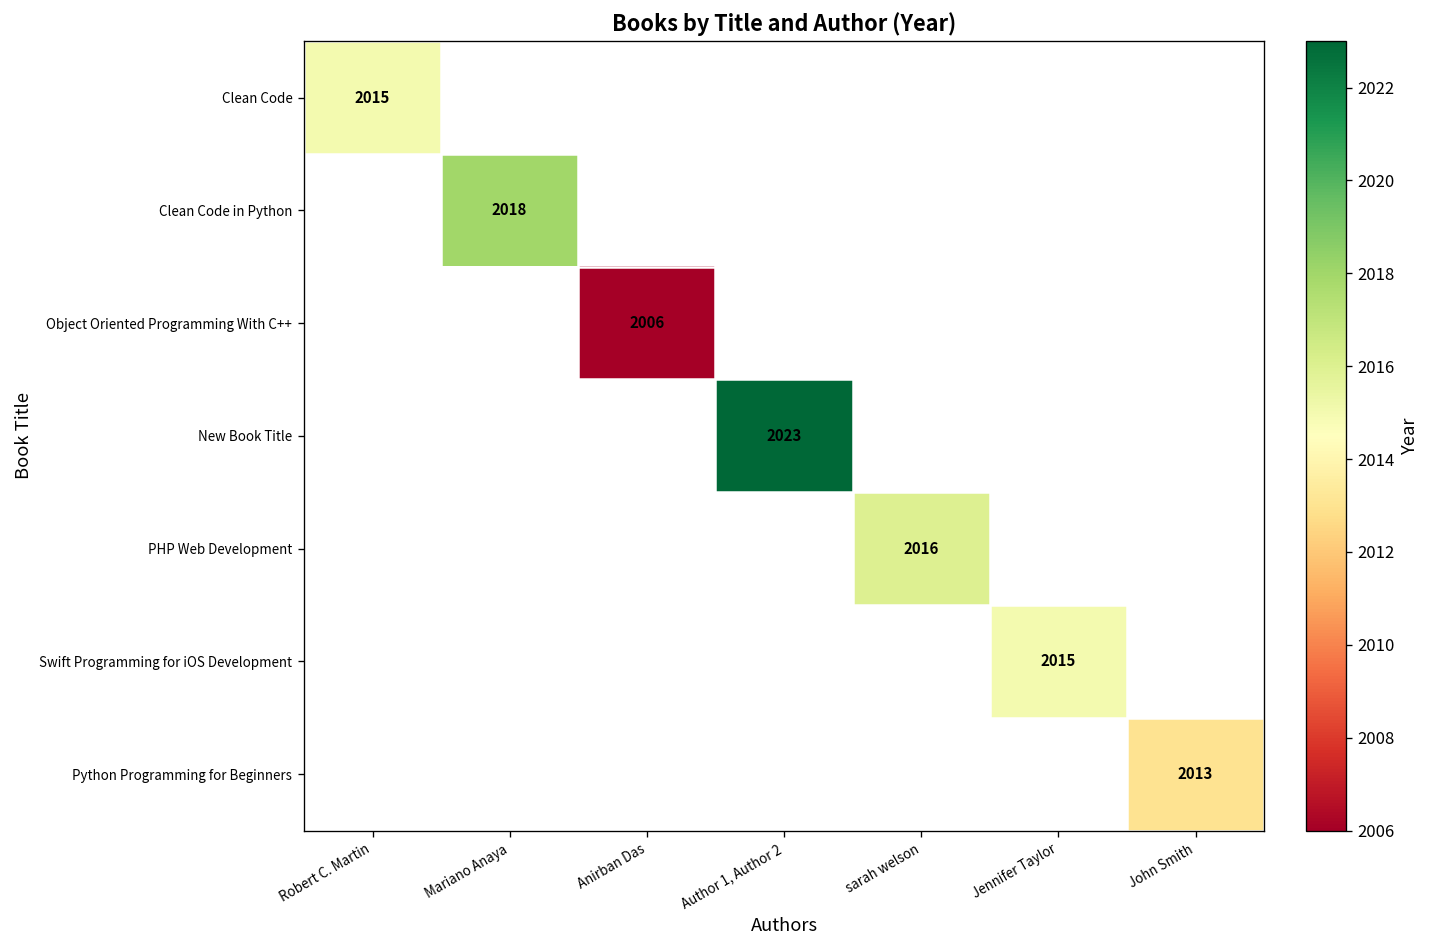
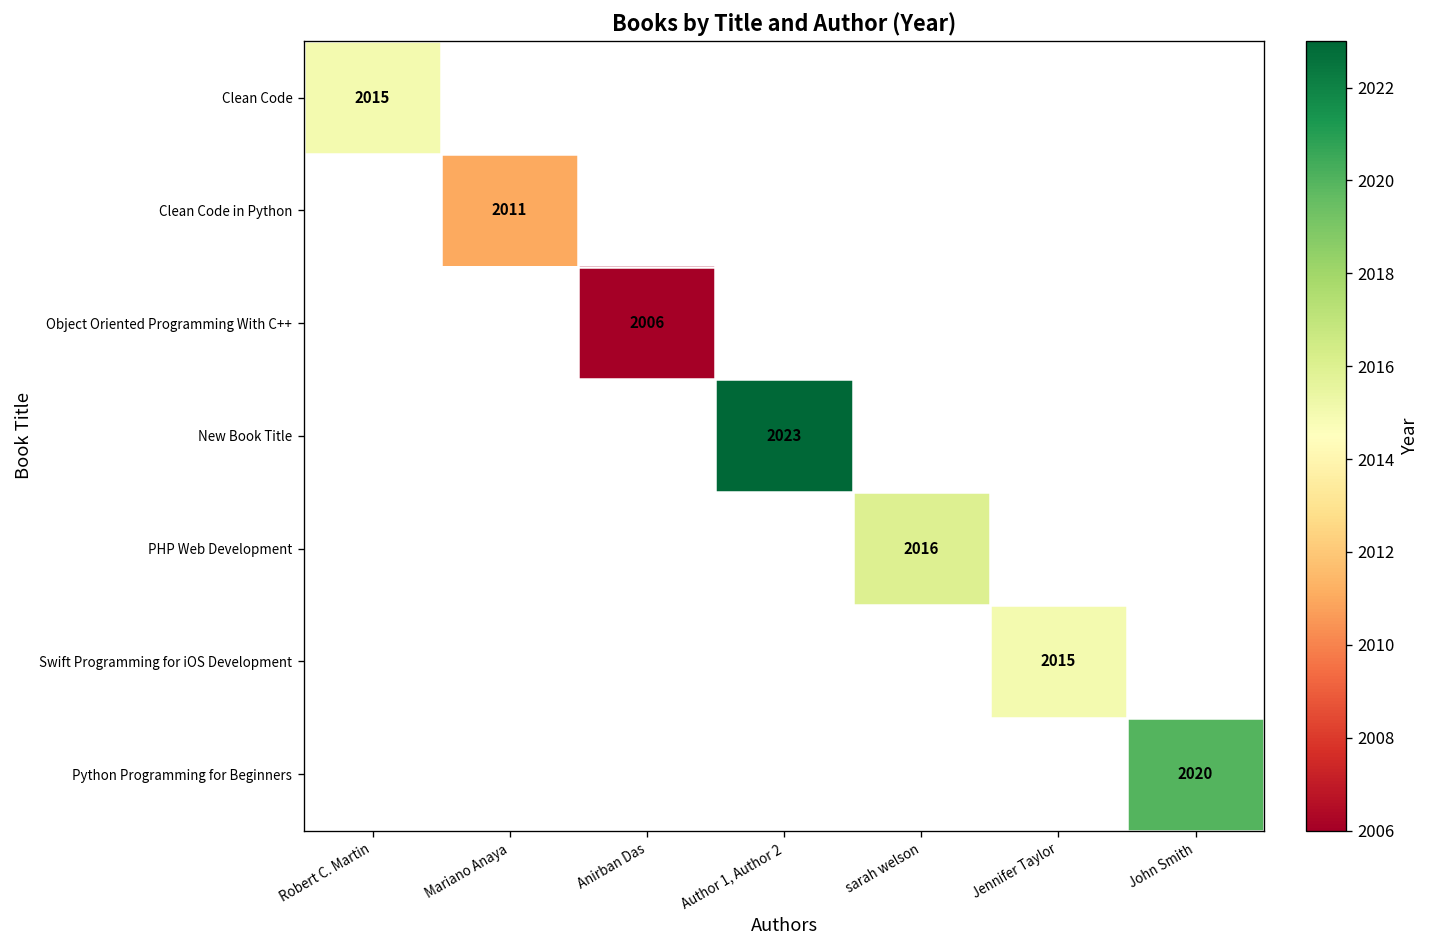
Clean Code in Python, Mariano Anaya: 2018 -> 2011
Python Programming for Beginners, John Smith: 2013 -> 2020
